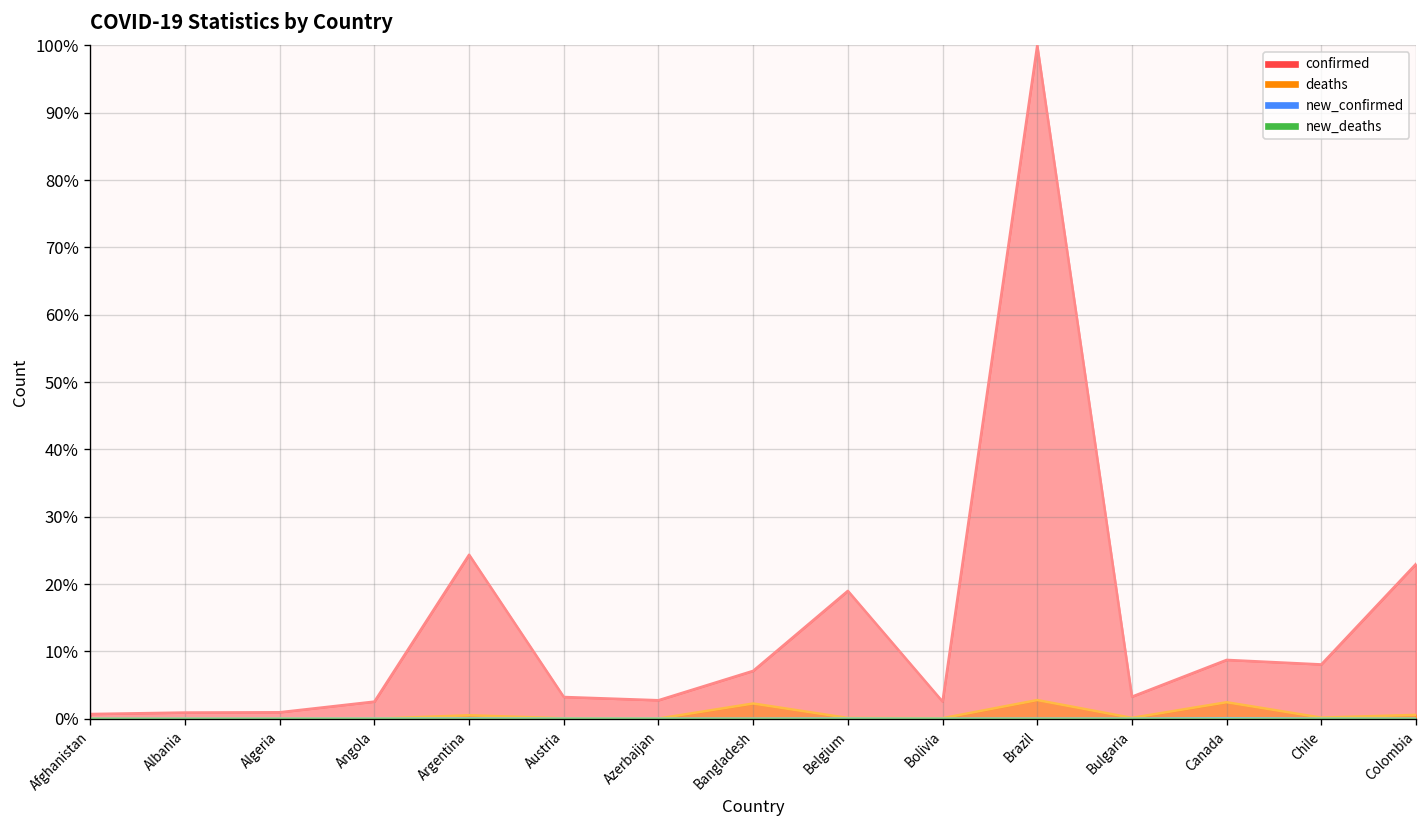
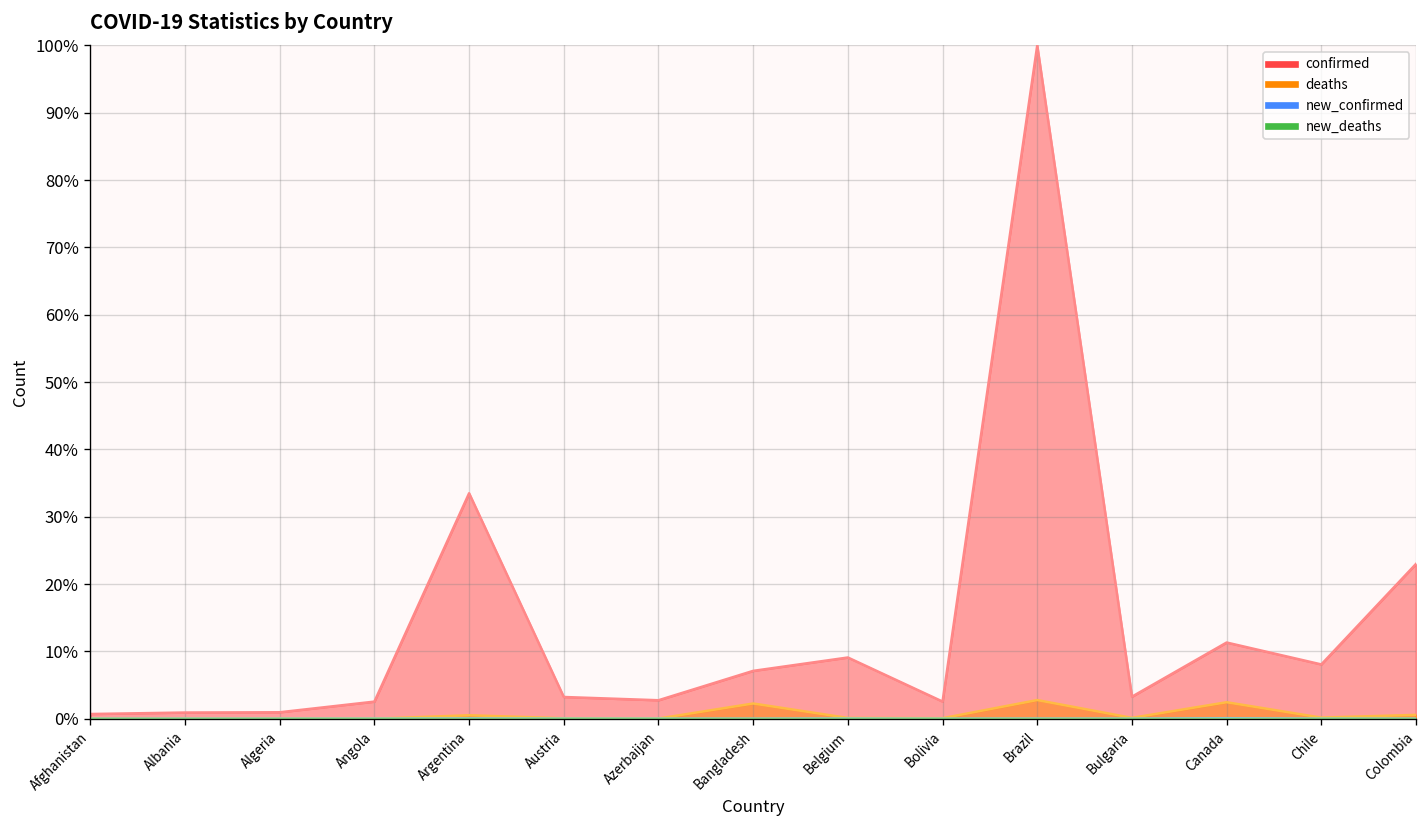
confirmed, Argentina: 24% -> 33%
confirmed, Belgium: 19% -> 9%
confirmed, Canada: 9% -> 11%
